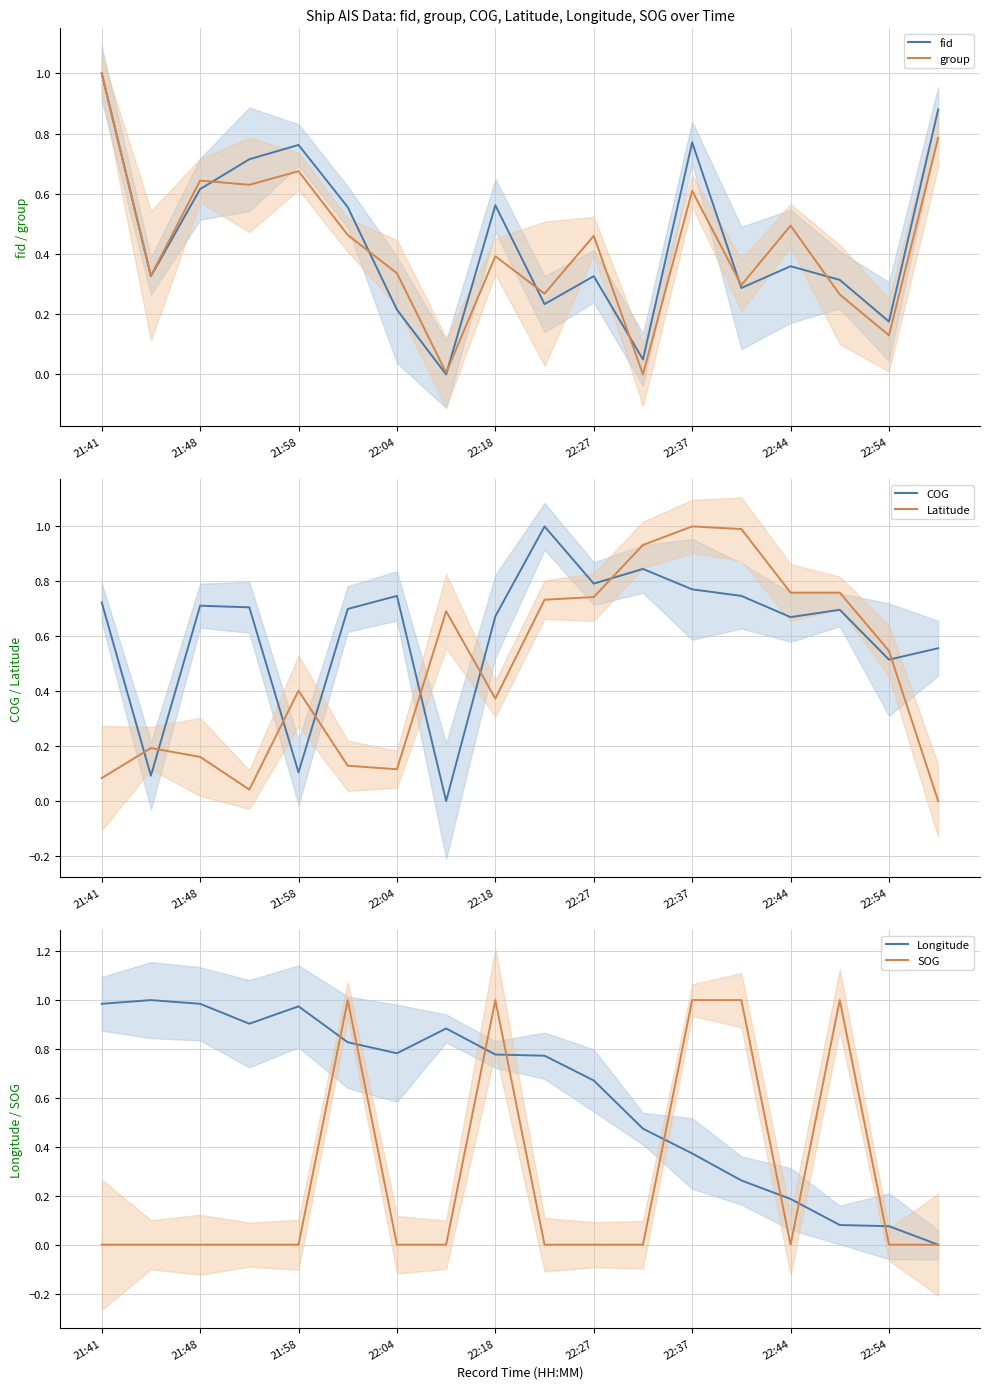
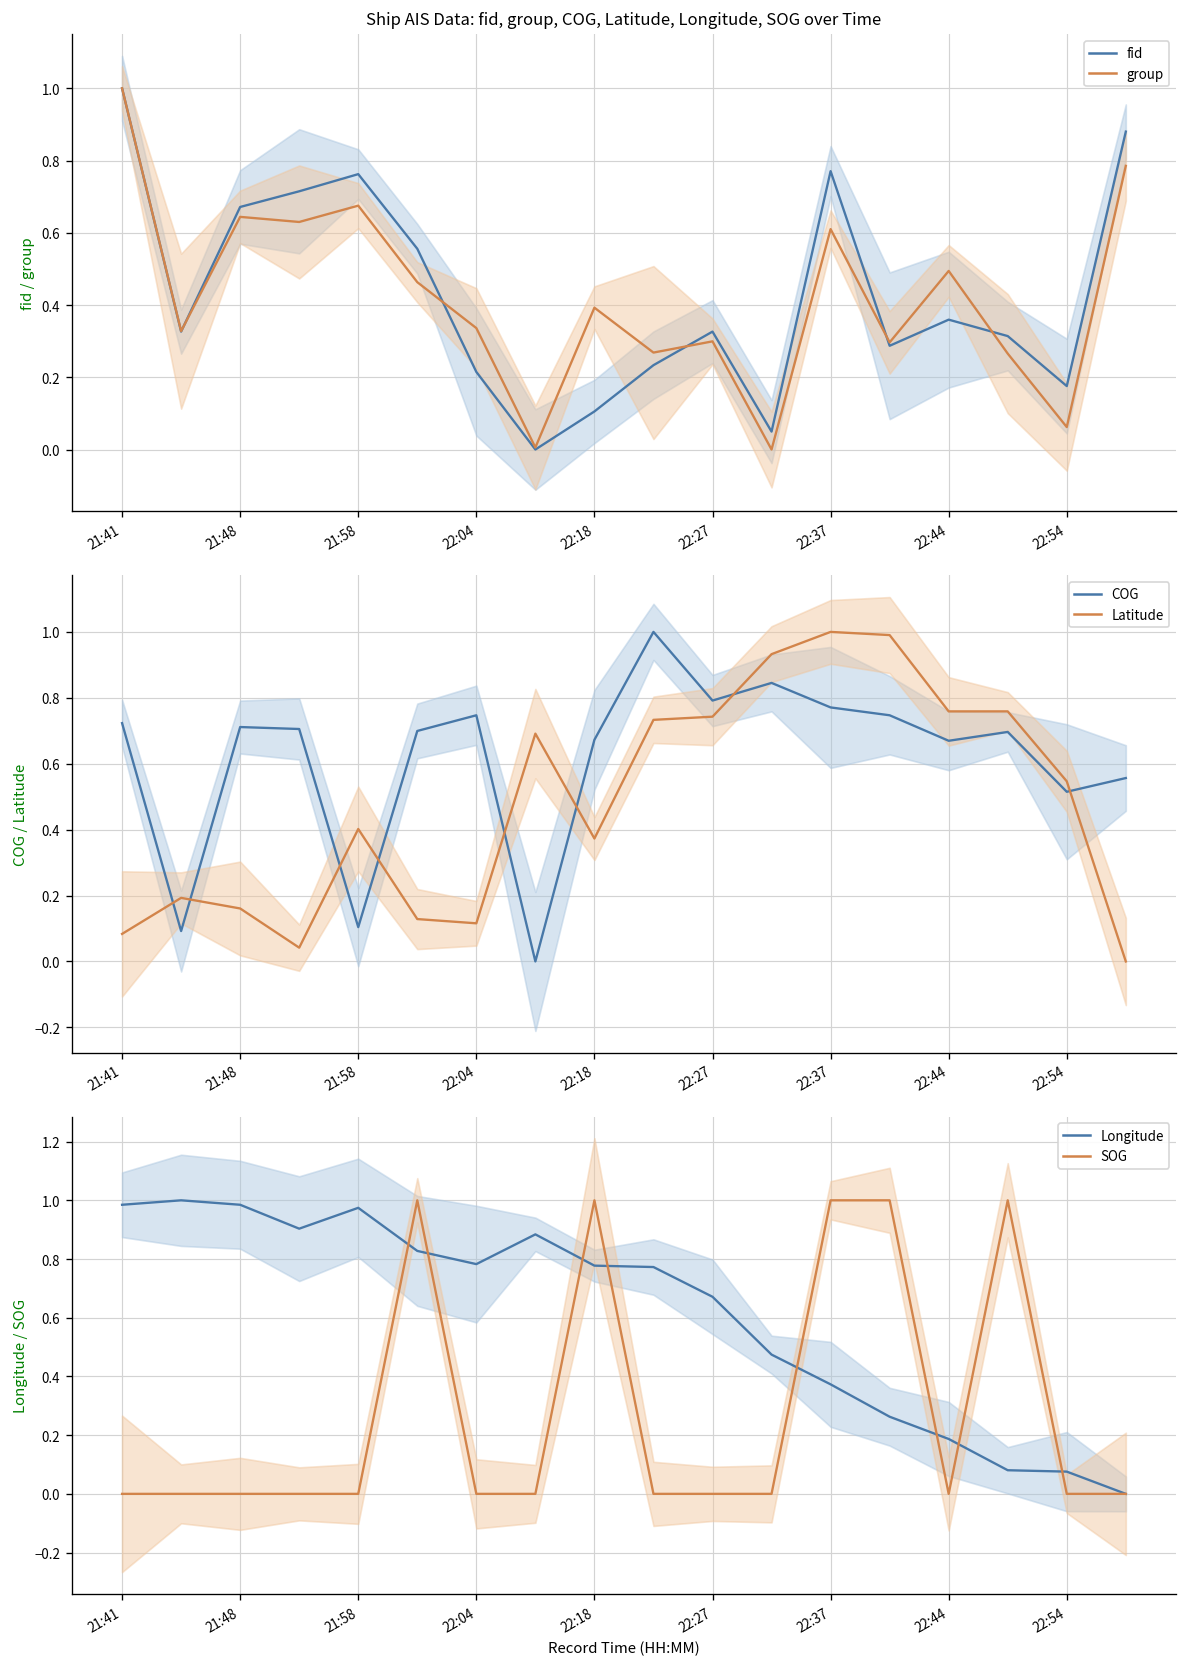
Ship AIS Data: fid, group, COG, Latitude, Longitude, SOG over Time, fid, 21:48: 0.62 -> 0.67
Ship AIS Data: fid, group, COG, Latitude, Longitude, SOG over Time, fid, 22:18: 0.56 -> 0.11
Ship AIS Data: fid, group, COG, Latitude, Longitude, SOG over Time, group, 22:27: 0.46 -> 0.30
Ship AIS Data: fid, group, COG, Latitude, Longitude, SOG over Time, group, 22:54: 0.13 -> 0.06
